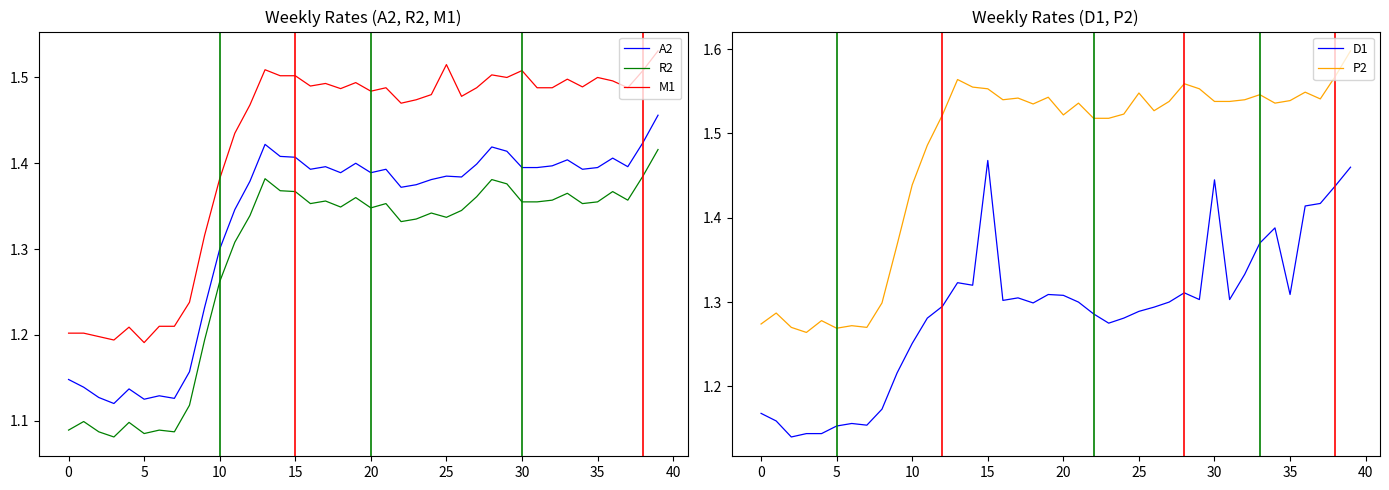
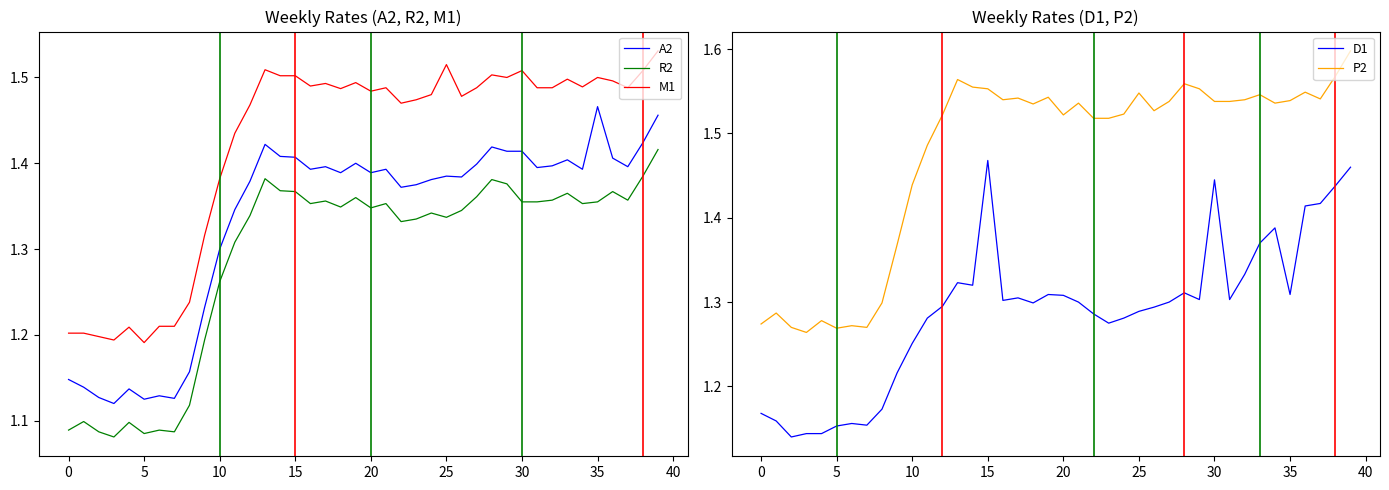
Weekly Rates (A2, R2, M1), A2, 30: 1.40 -> 1.41
Weekly Rates (A2, R2, M1), A2, 35: 1.40 -> 1.47
